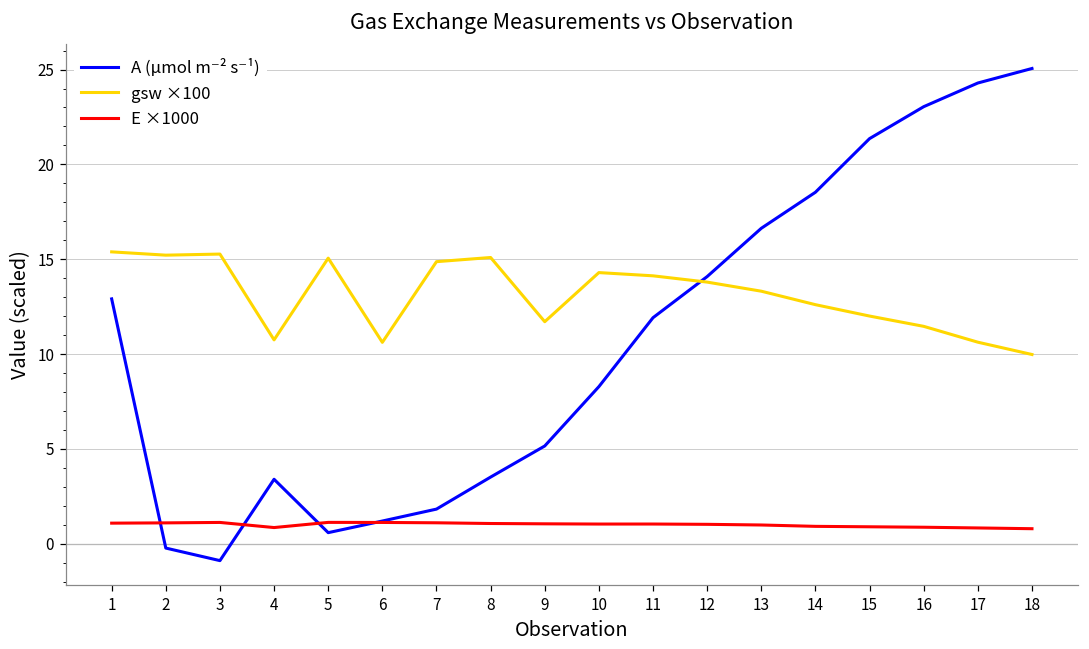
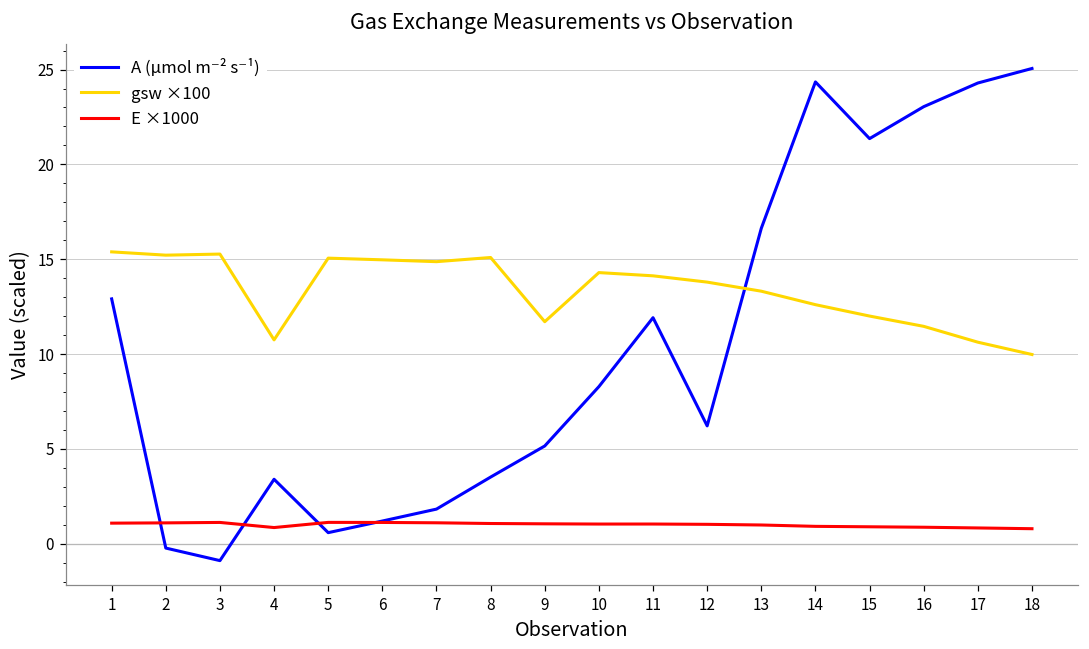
gsw ×100, 6: 10.6 -> 15.0
A (µmol m⁻² s⁻¹), 12: 14.1 -> 6.2
A (µmol m⁻² s⁻¹), 14: 18.5 -> 24.3
